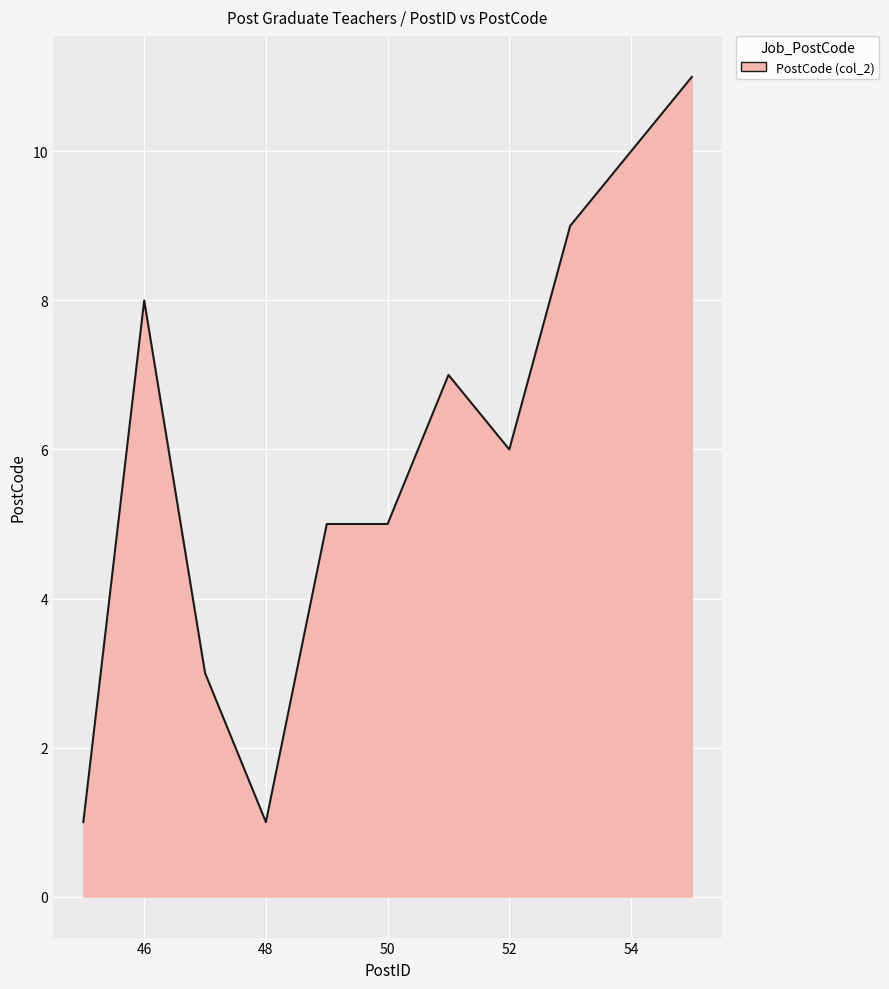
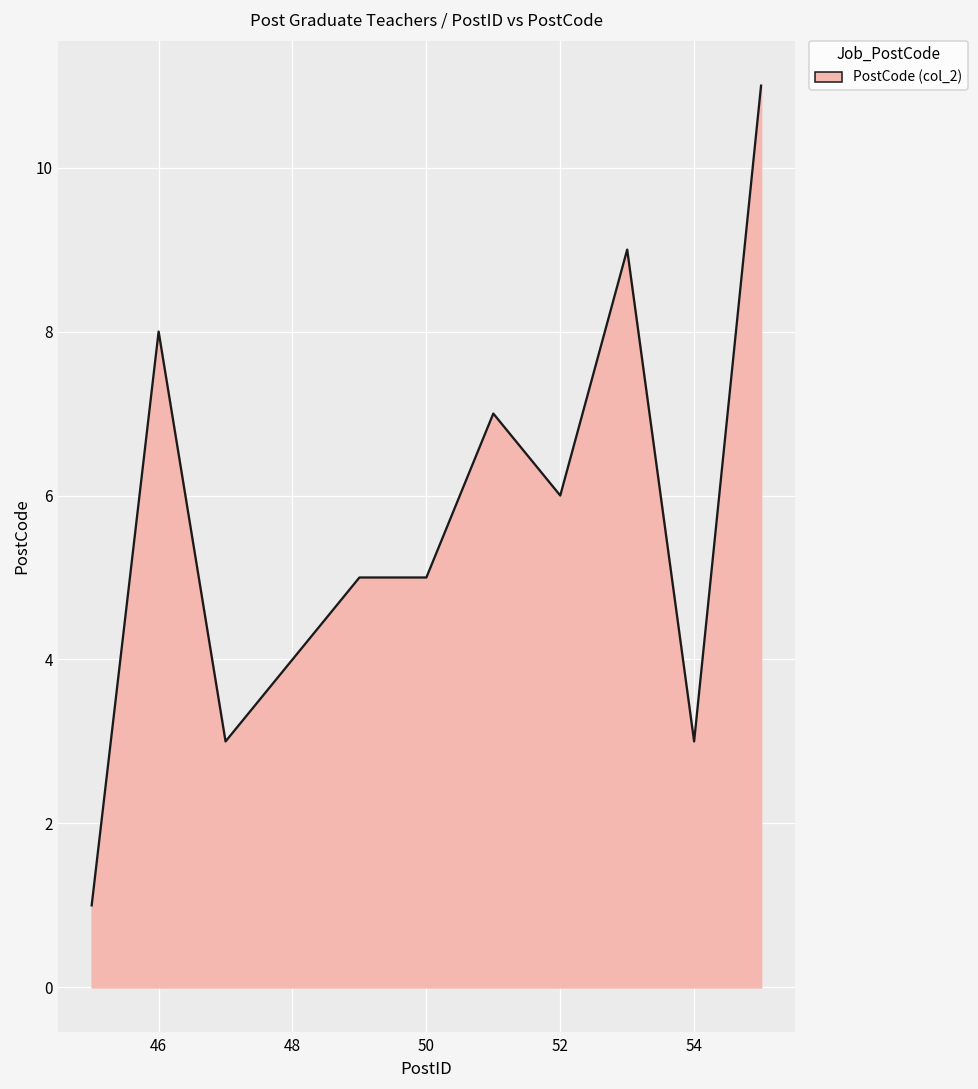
48: 1 -> 4
54: 10 -> 3
